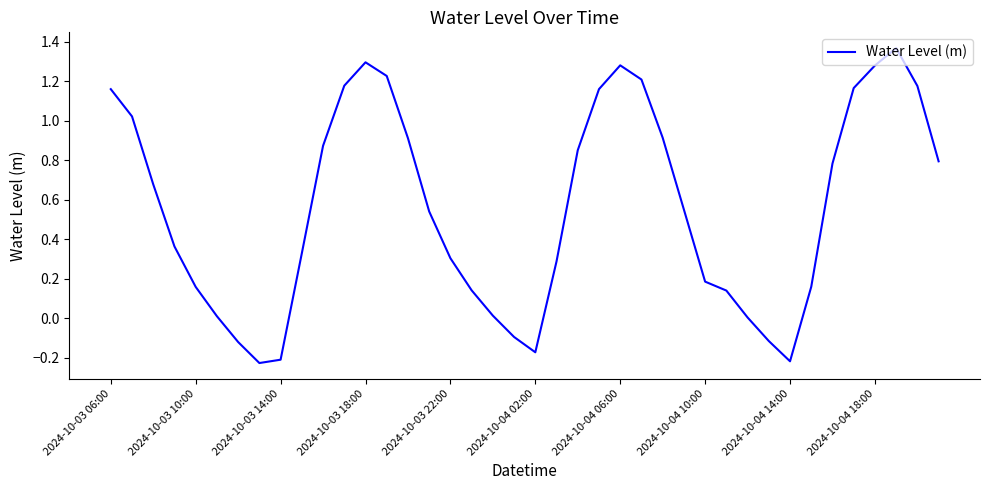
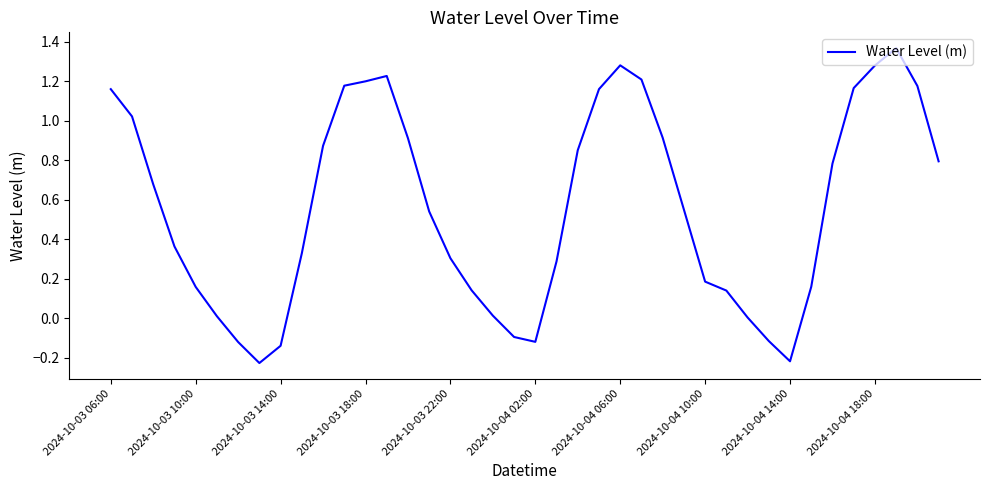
2024-10-03 14:00: -0.21 -> -0.14
2024-10-03 18:00: 1.30 -> 1.20
2024-10-04 02:00: -0.17 -> -0.12
